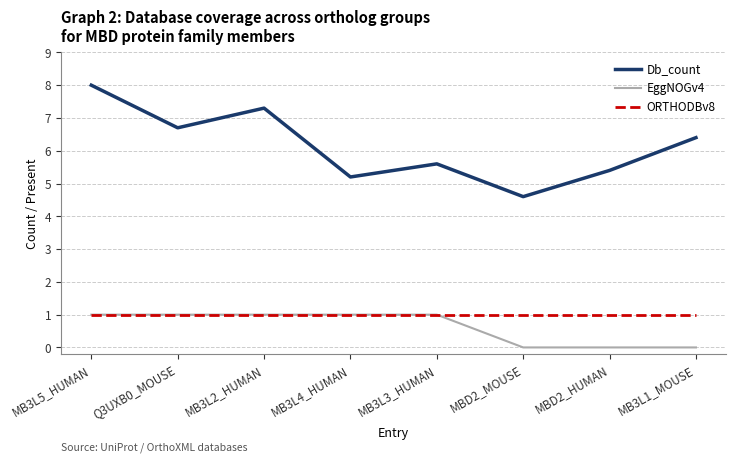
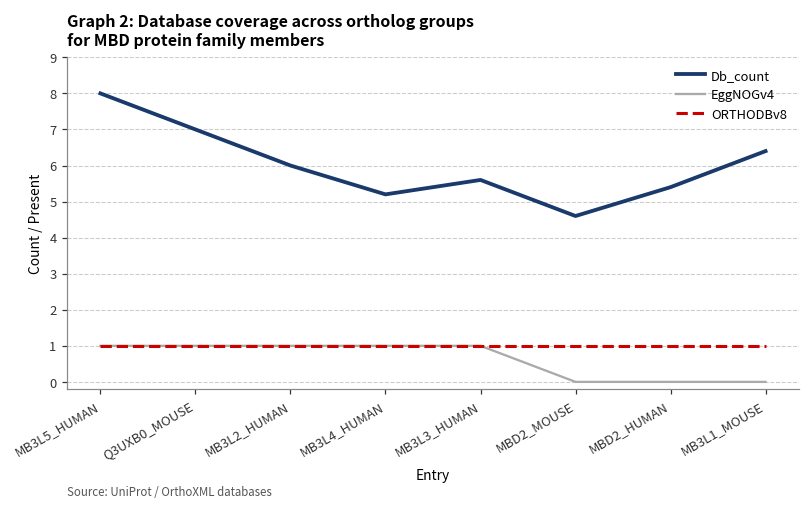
Db_count, Q3UXB0_MOUSE: 6.7 -> 7.0
Db_count, MB3L2_HUMAN: 7.3 -> 6.0
